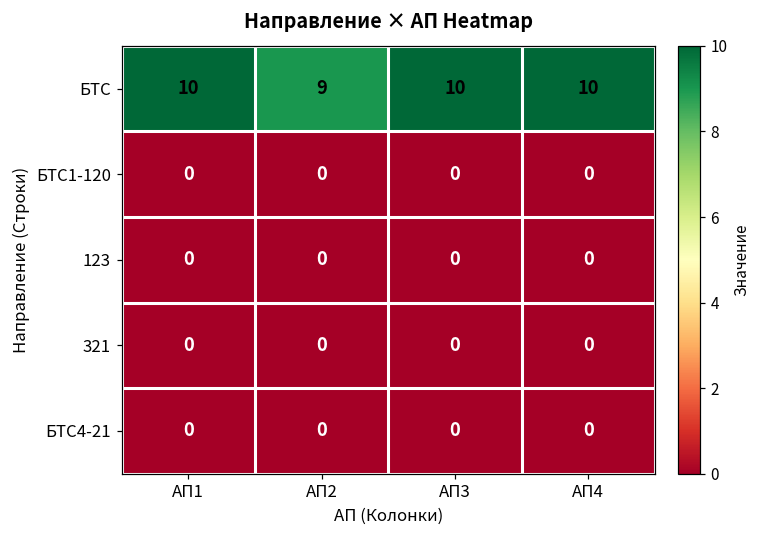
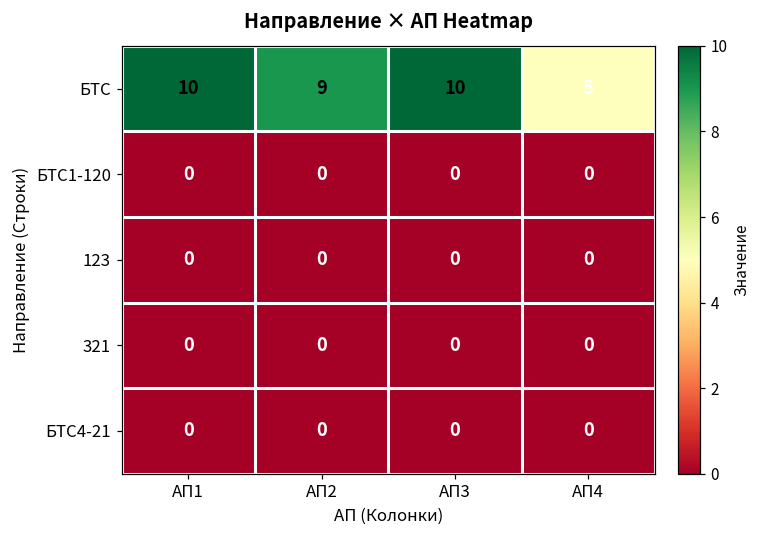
БТС, АП4: 10 -> 5
